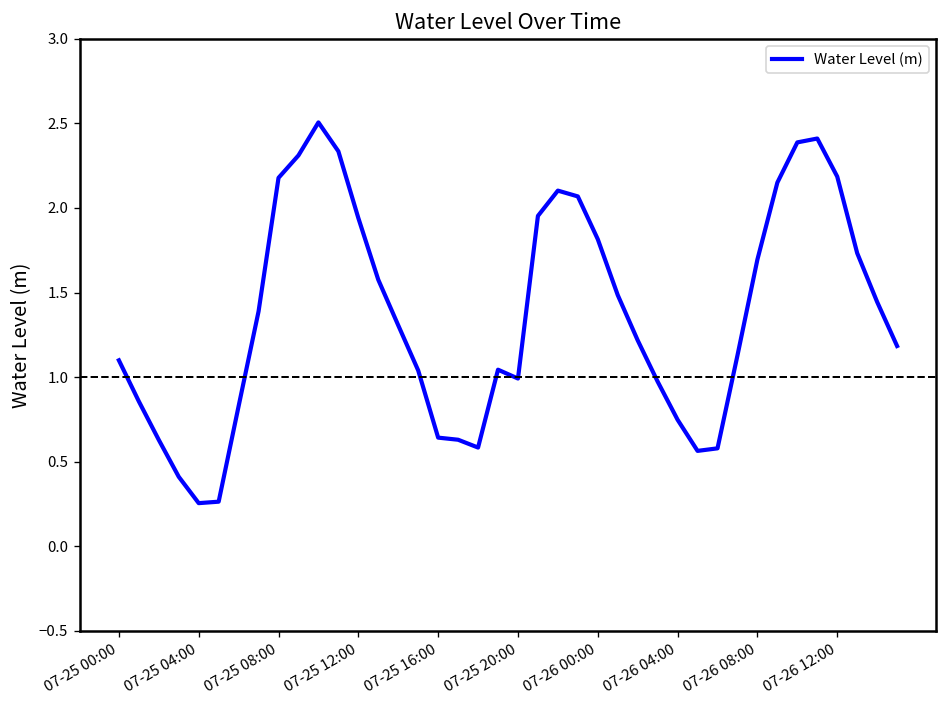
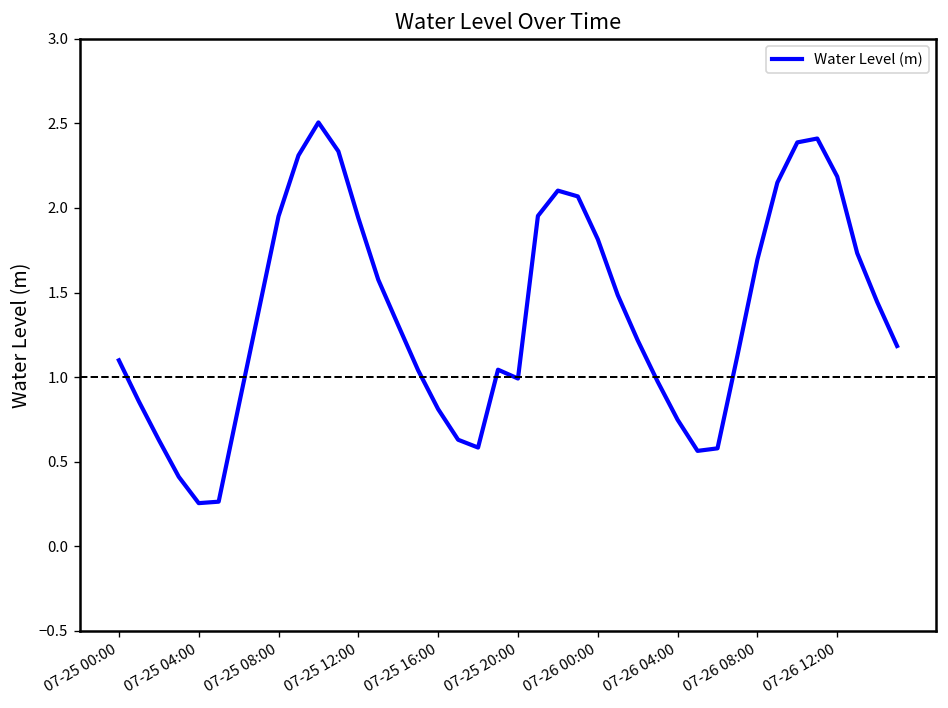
07-25 08:00: 2.18 -> 1.95
07-25 16:00: 0.64 -> 0.81
